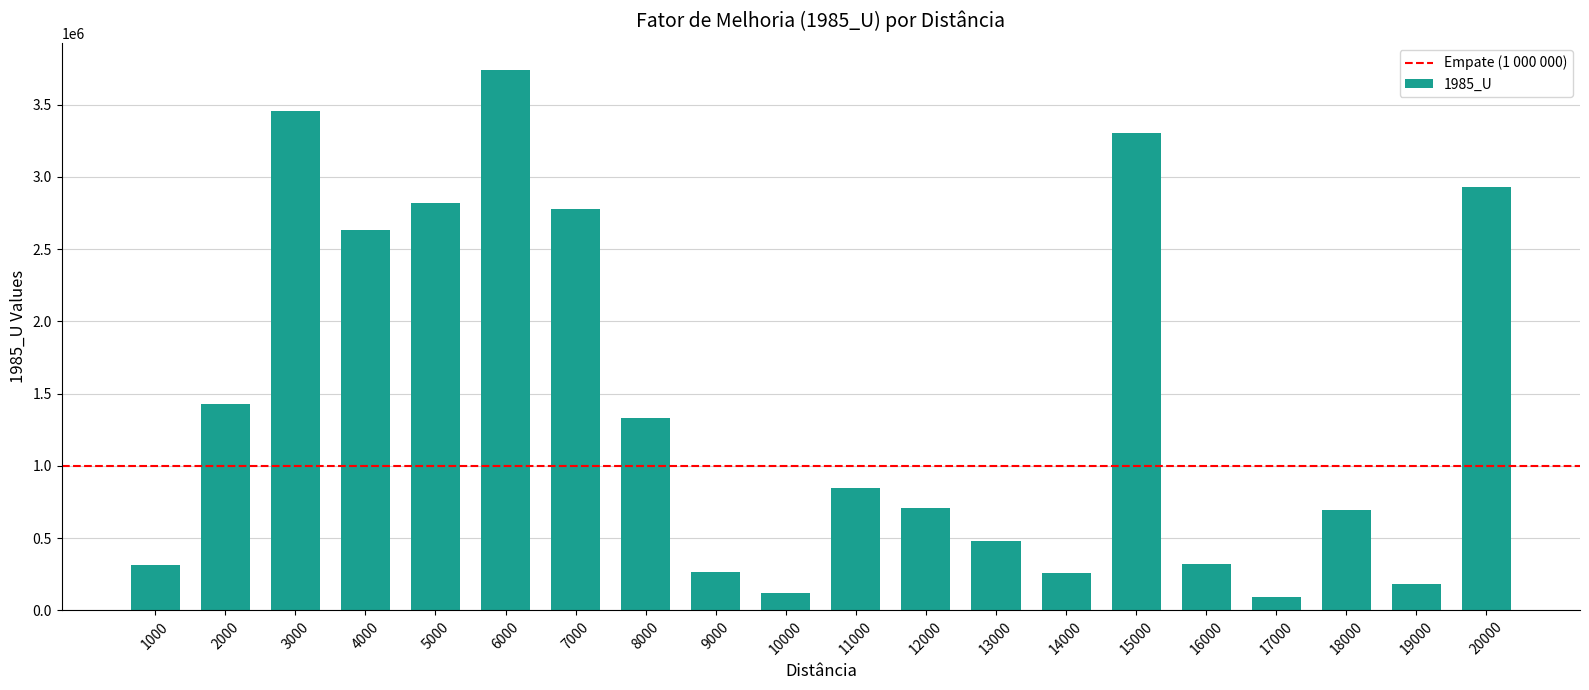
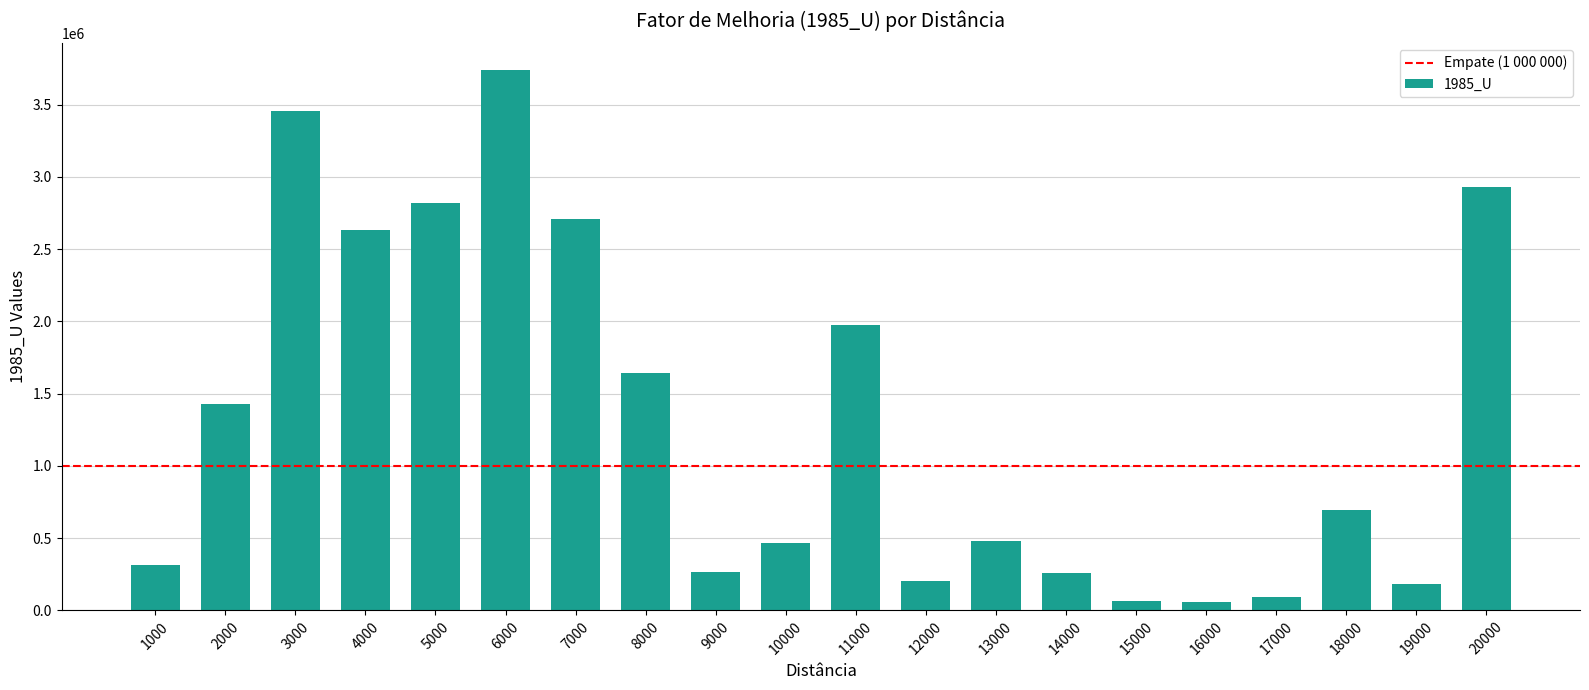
7000: 2780000 -> 2710000
8000: 1330000 -> 1650000
10000: 120000 -> 470000
11000: 840000 -> 1970000
12000: 710000 -> 200000
15000: 3300000 -> 60000
16000: 320000 -> 60000
